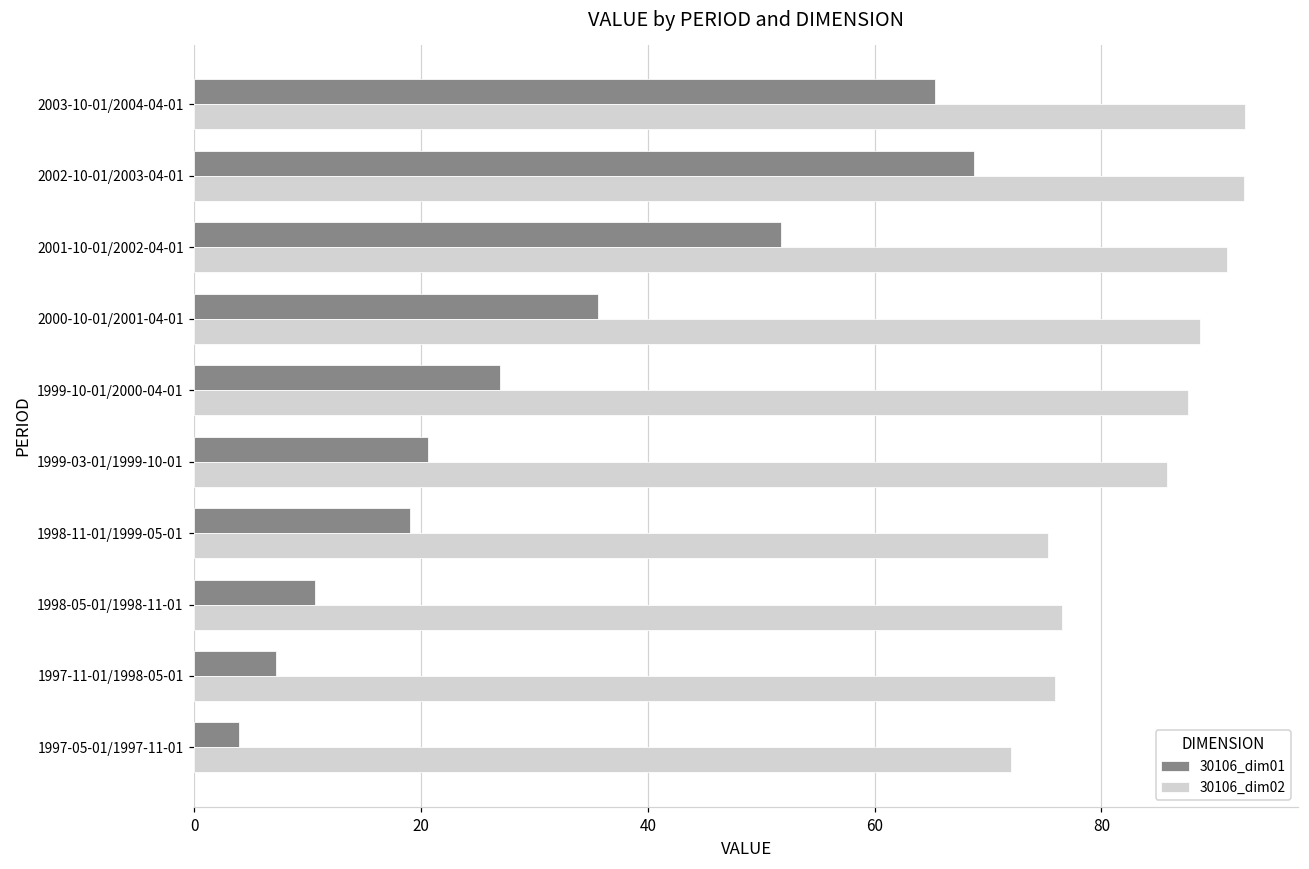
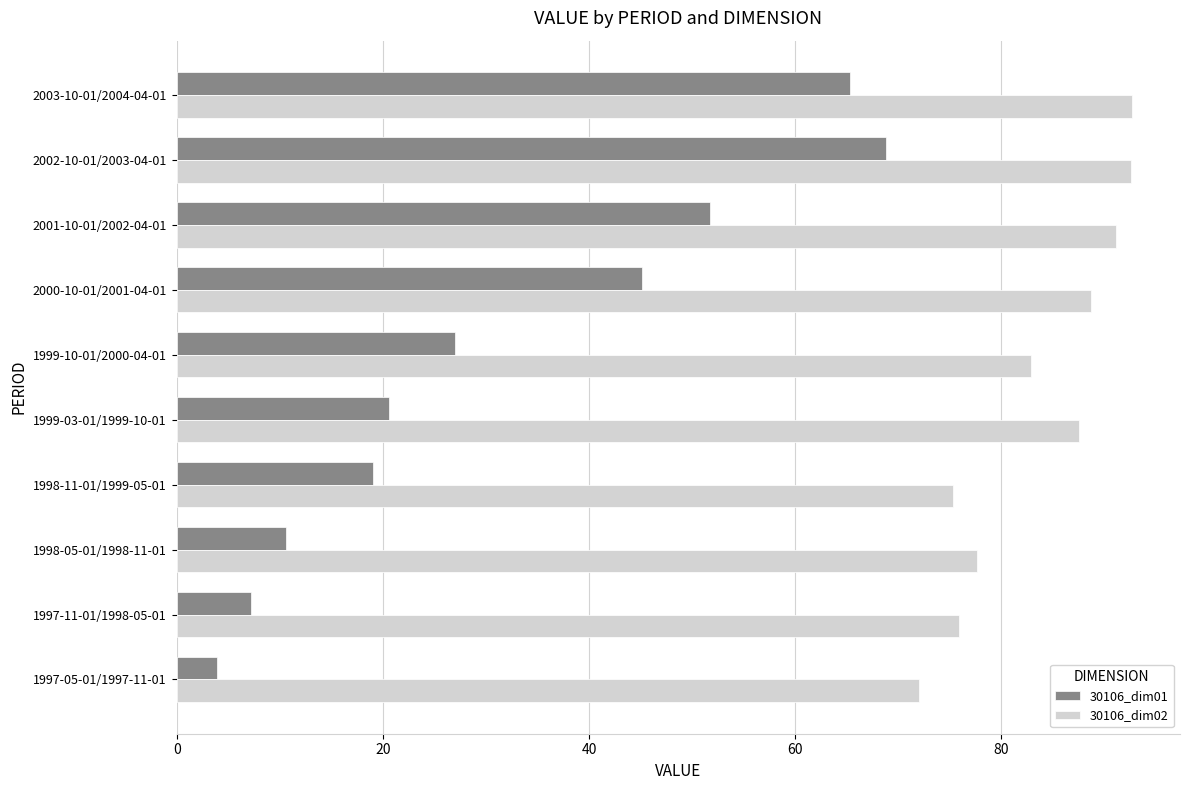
30106_dim01, 2000-10-01/2001-04-01: 35.6 -> 45.1
30106_dim02, 1999-10-01/2000-04-01: 87.6 -> 82.9
30106_dim02, 1999-03-01/1999-10-01: 85.8 -> 87.5
30106_dim02, 1998-05-01/1998-11-01: 76.5 -> 77.6
